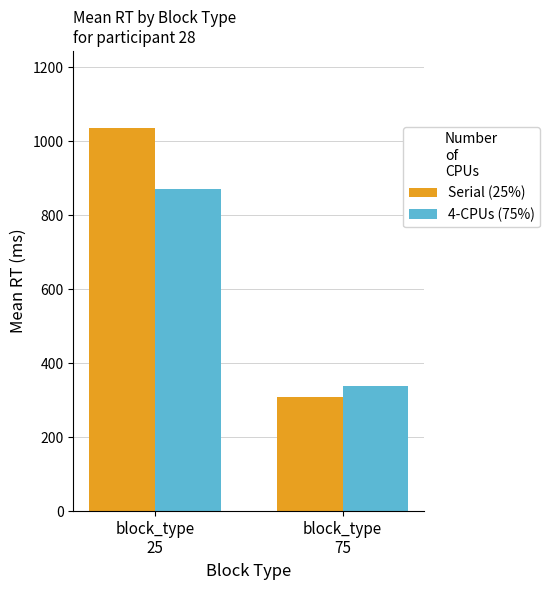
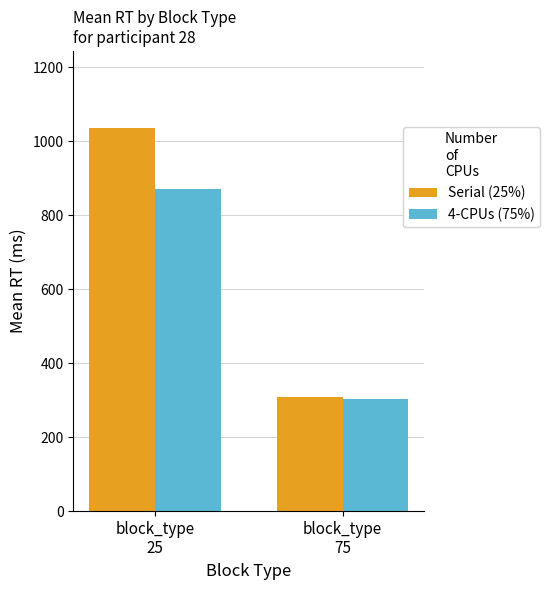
4-CPUs (75%), block_type 75: 340 -> 300
